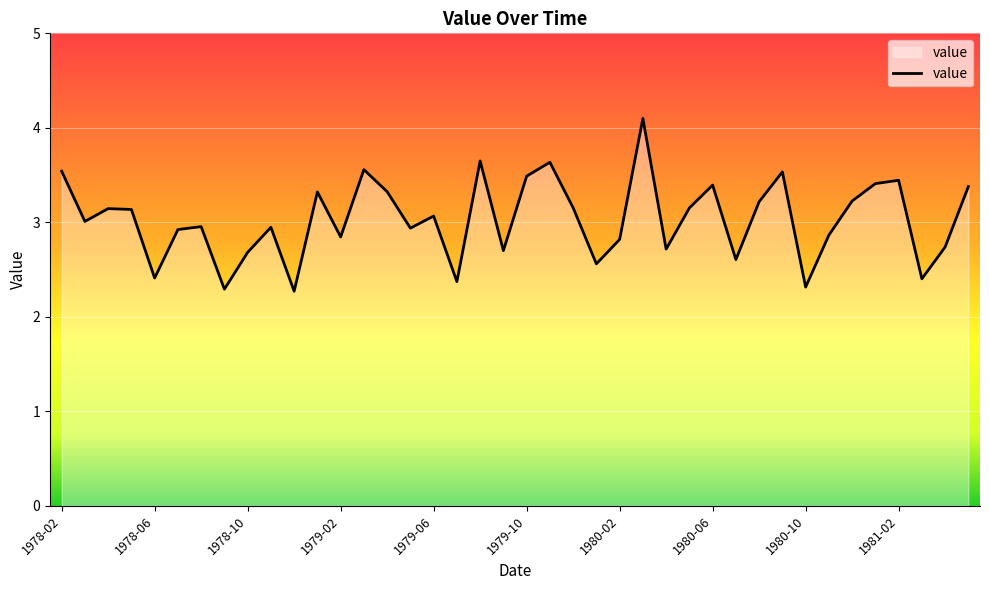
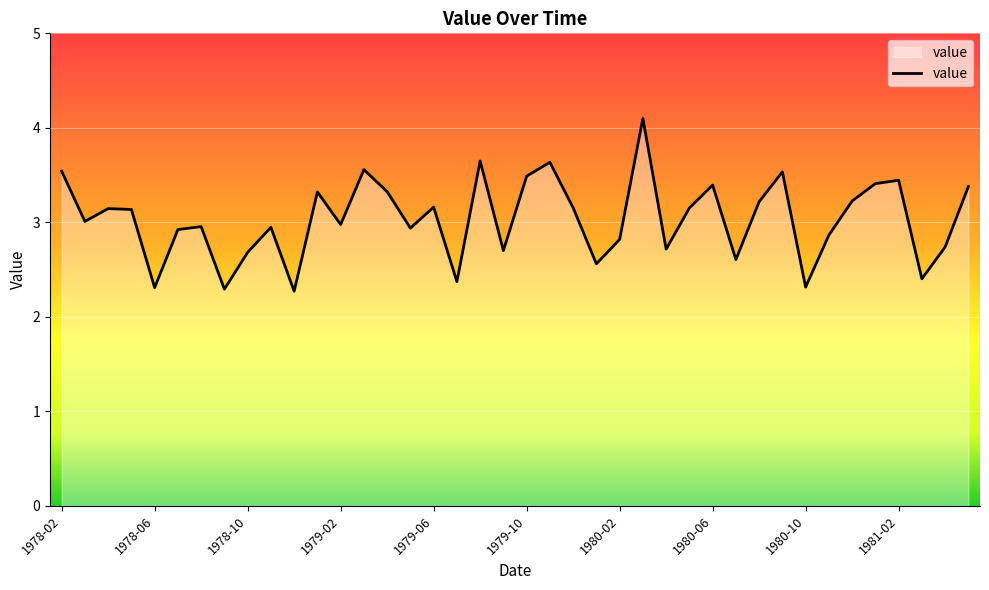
1978-06: 2.4 -> 2.3
1979-02: 2.8 -> 3.0
1979-06: 3.1 -> 3.2
